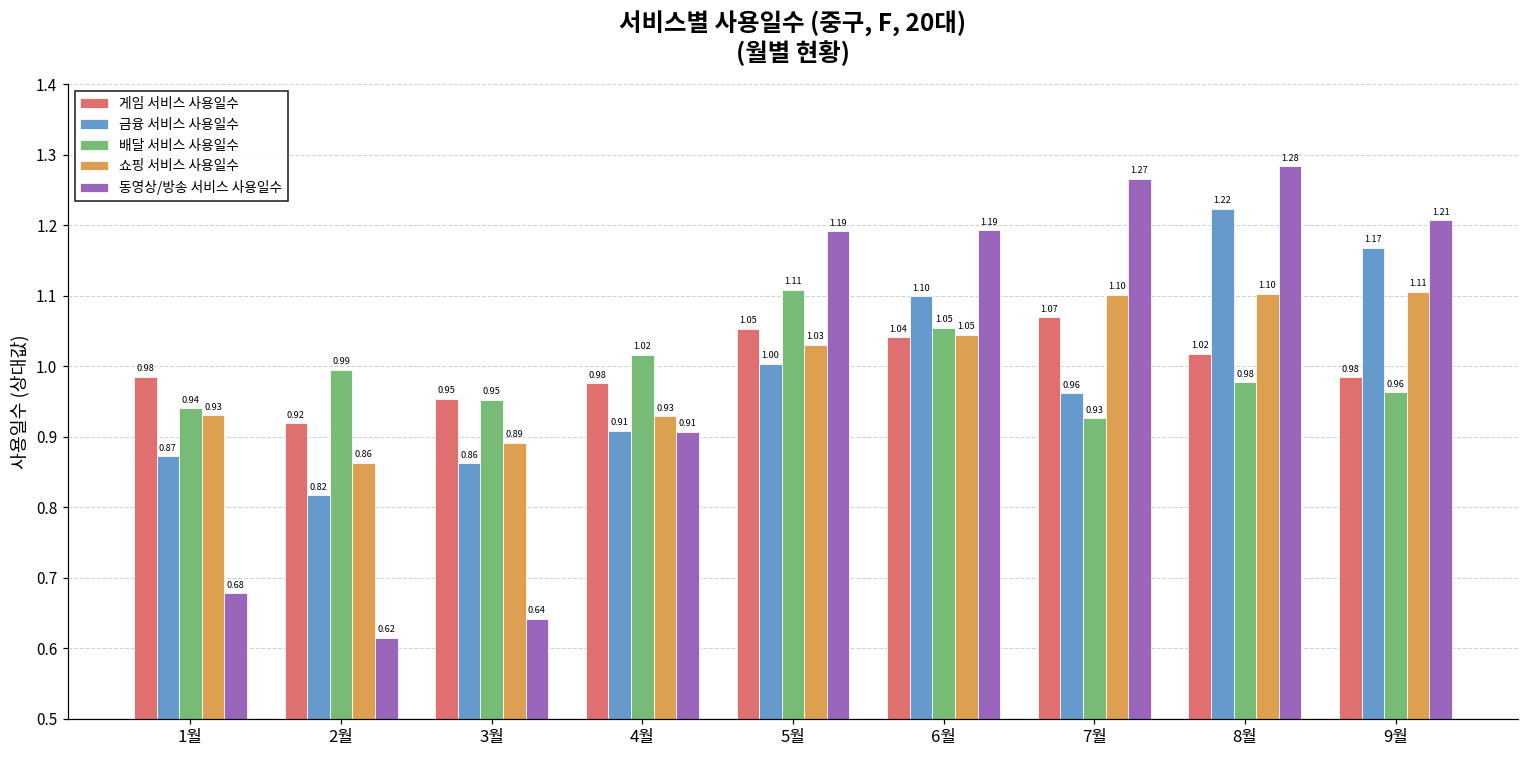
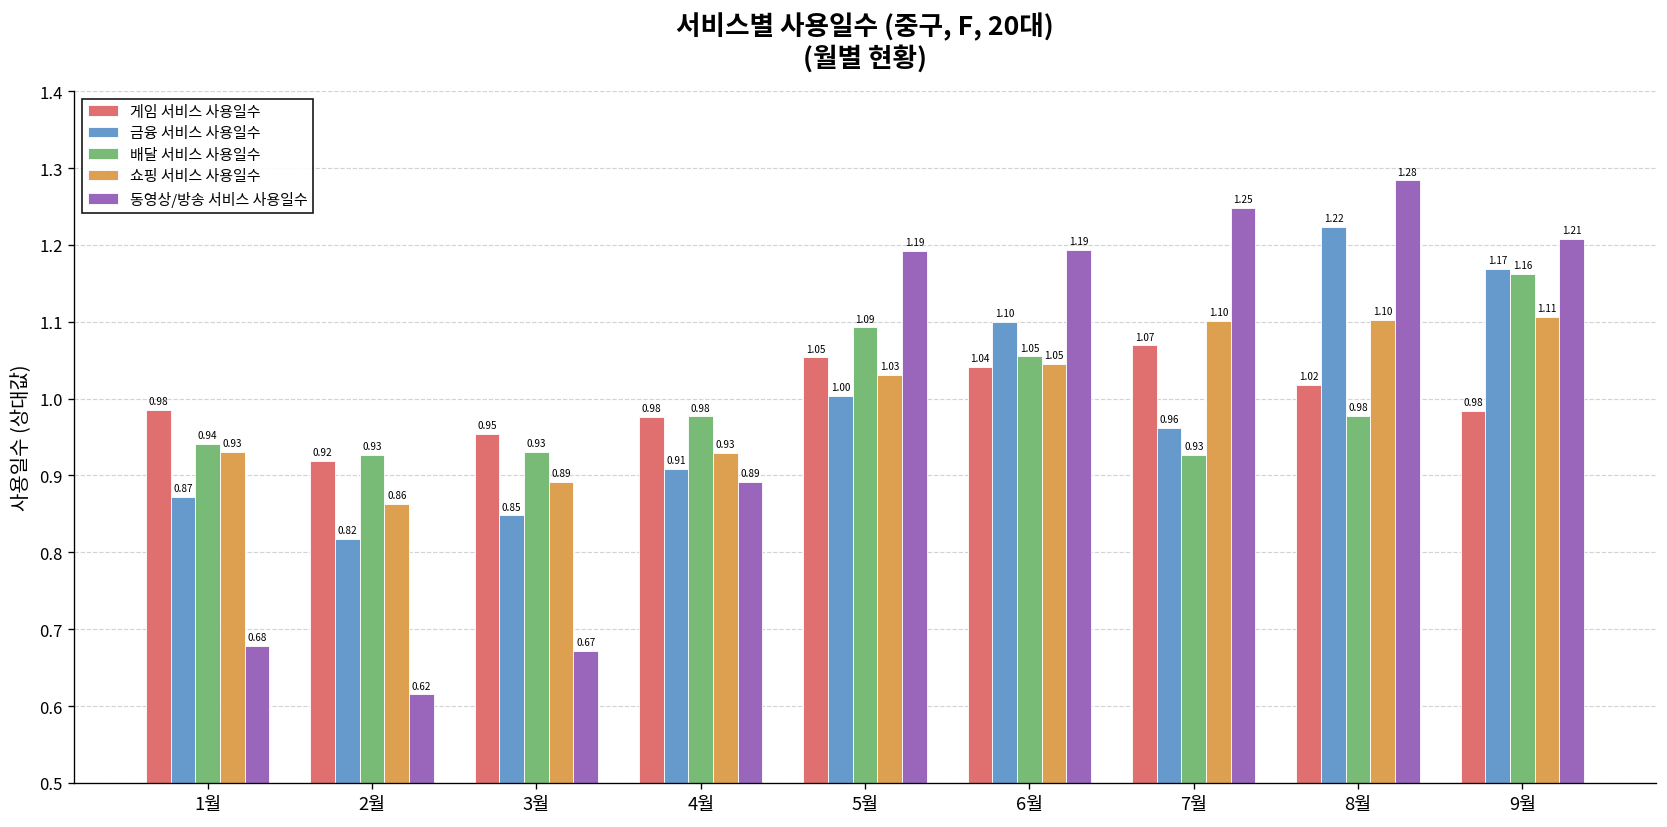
배달 서비스 사용일수, 2월: 0.99 -> 0.93
금융 서비스 사용일수, 3월: 0.86 -> 0.85
배달 서비스 사용일수, 3월: 0.95 -> 0.93
동영상/방송 서비스 사용일수, 3월: 0.64 -> 0.67
배달 서비스 사용일수, 4월: 1.02 -> 0.98
동영상/방송 서비스 사용일수, 4월: 0.91 -> 0.89
배달 서비스 사용일수, 5월: 1.11 -> 1.09
동영상/방송 서비스 사용일수, 7월: 1.27 -> 1.25
배달 서비스 사용일수, 9월: 0.96 -> 1.16
